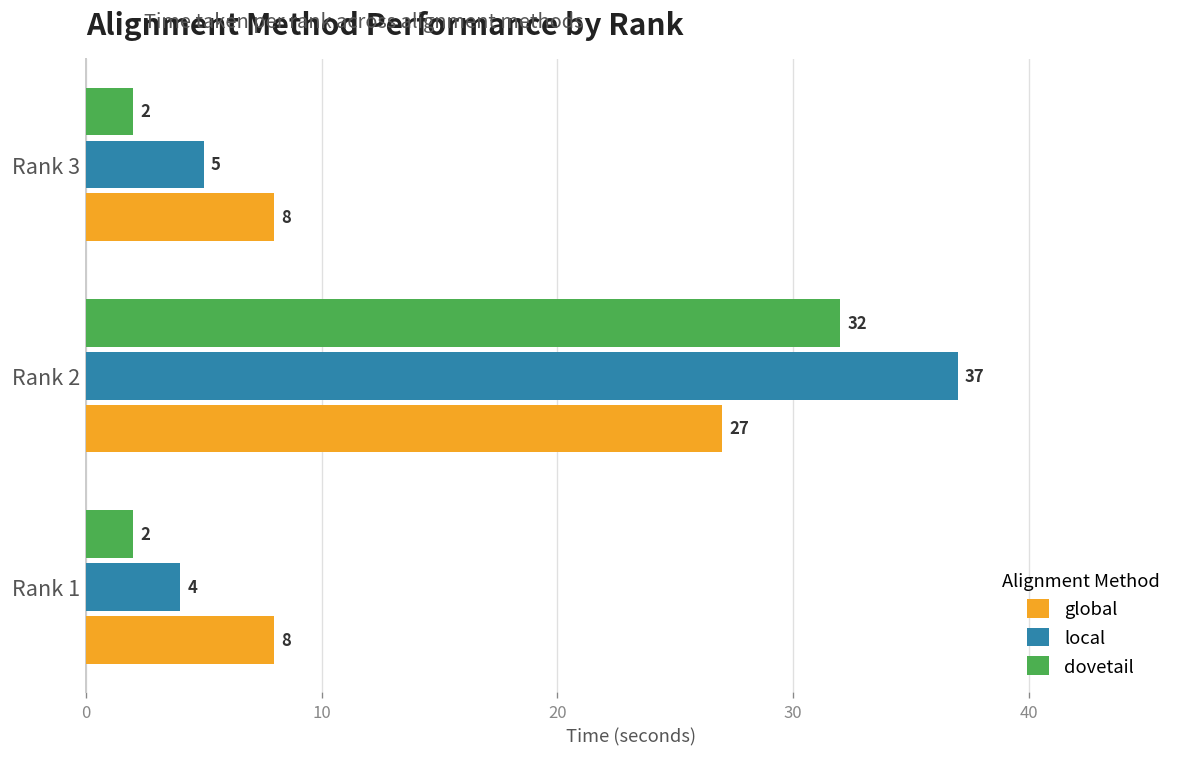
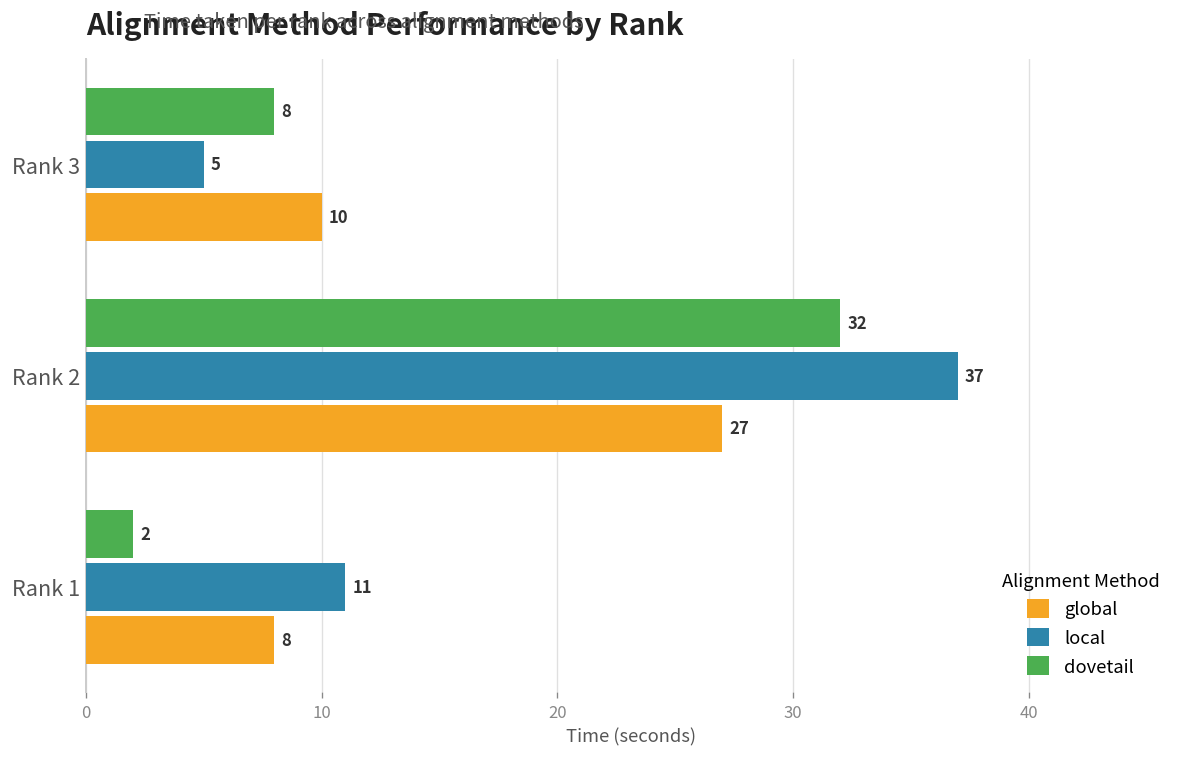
dovetail, Rank 3: 2 -> 8
global, Rank 3: 8 -> 10
local, Rank 1: 4 -> 11
